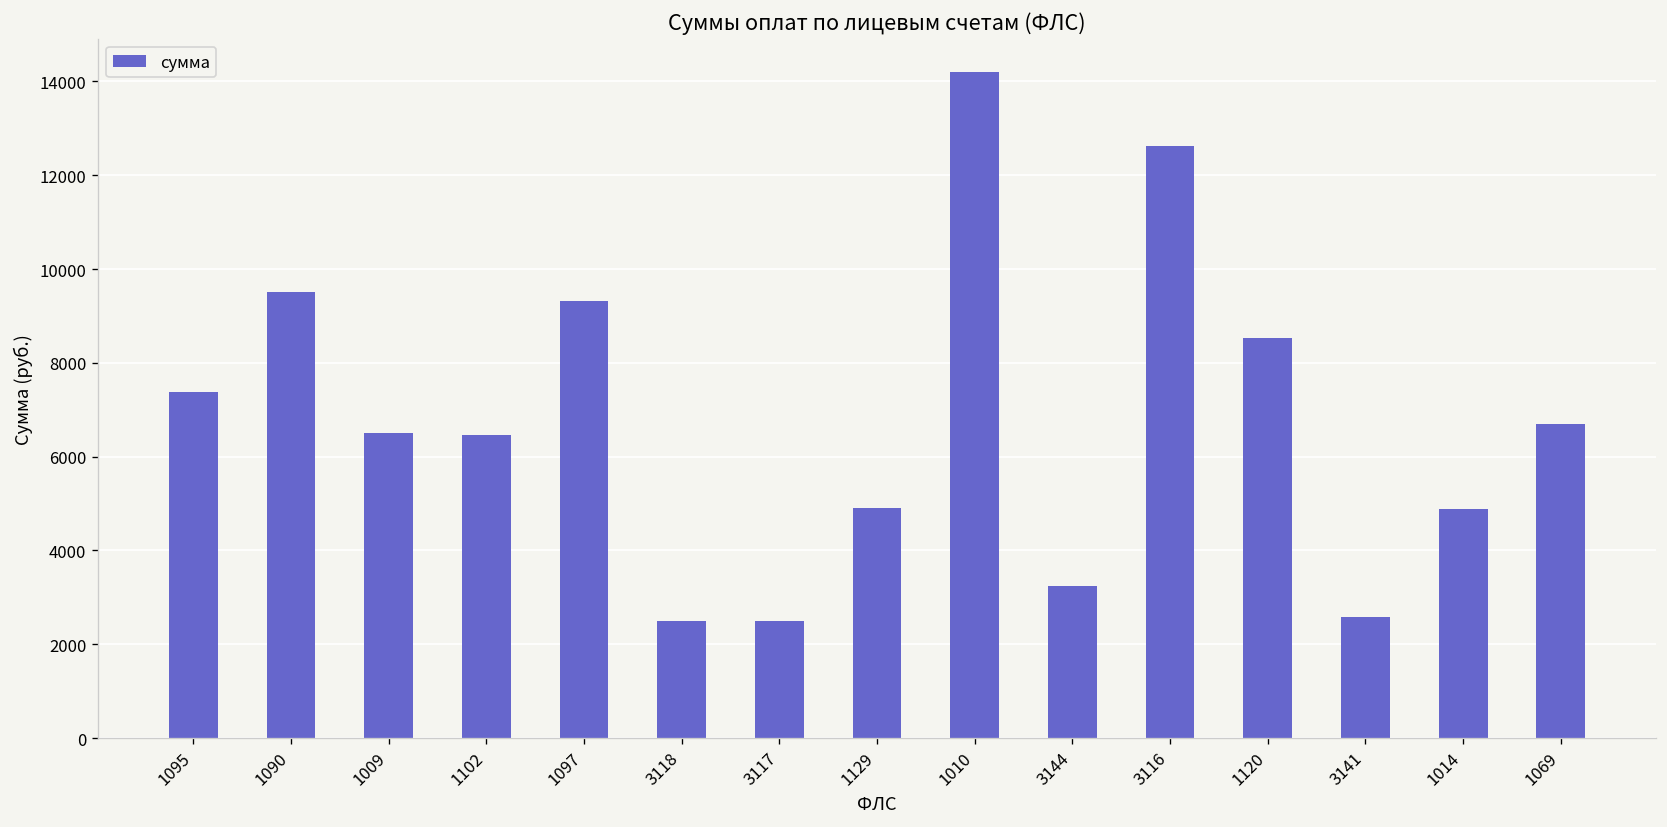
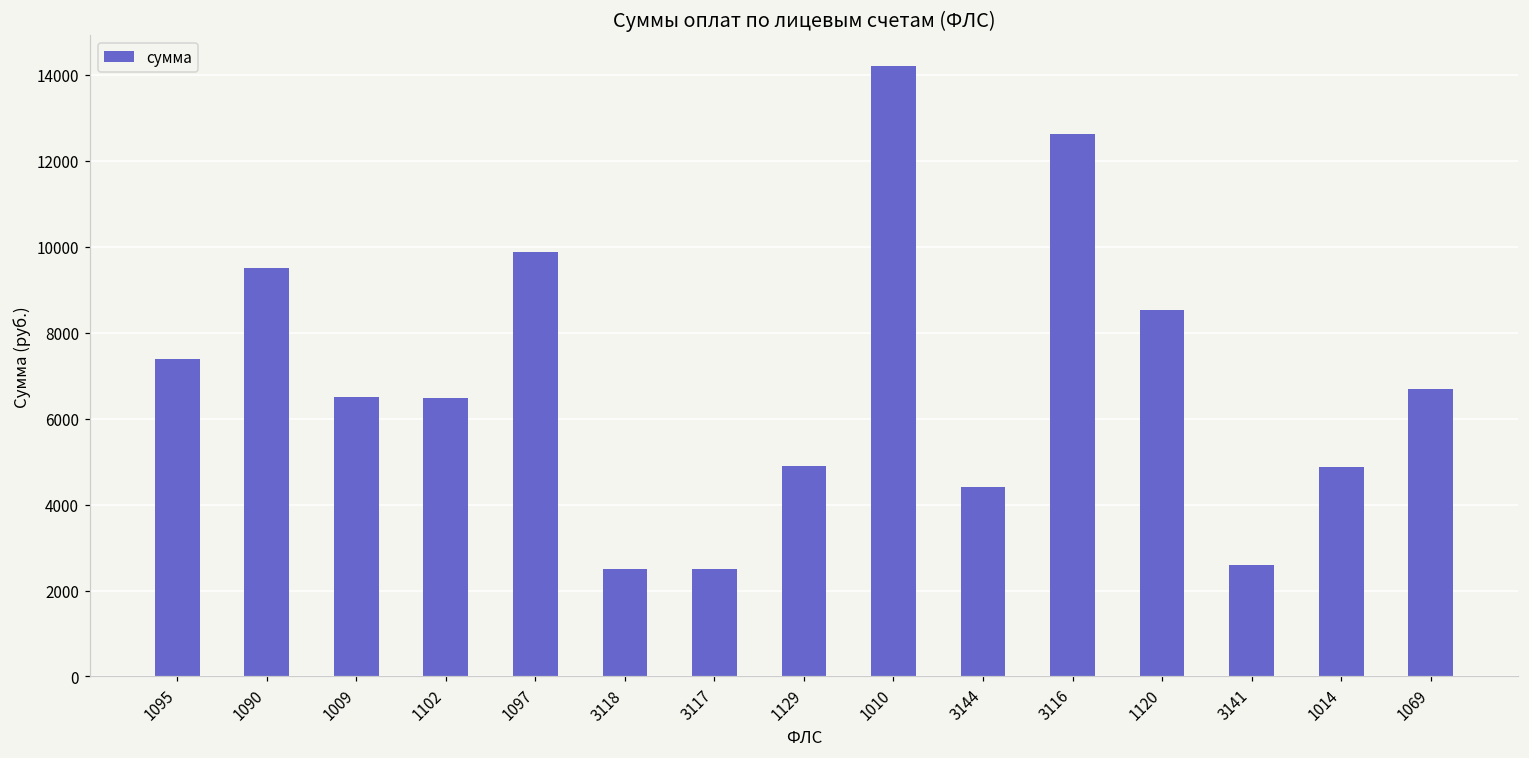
1097: 9300 -> 9900
3144: 3300 -> 4400
